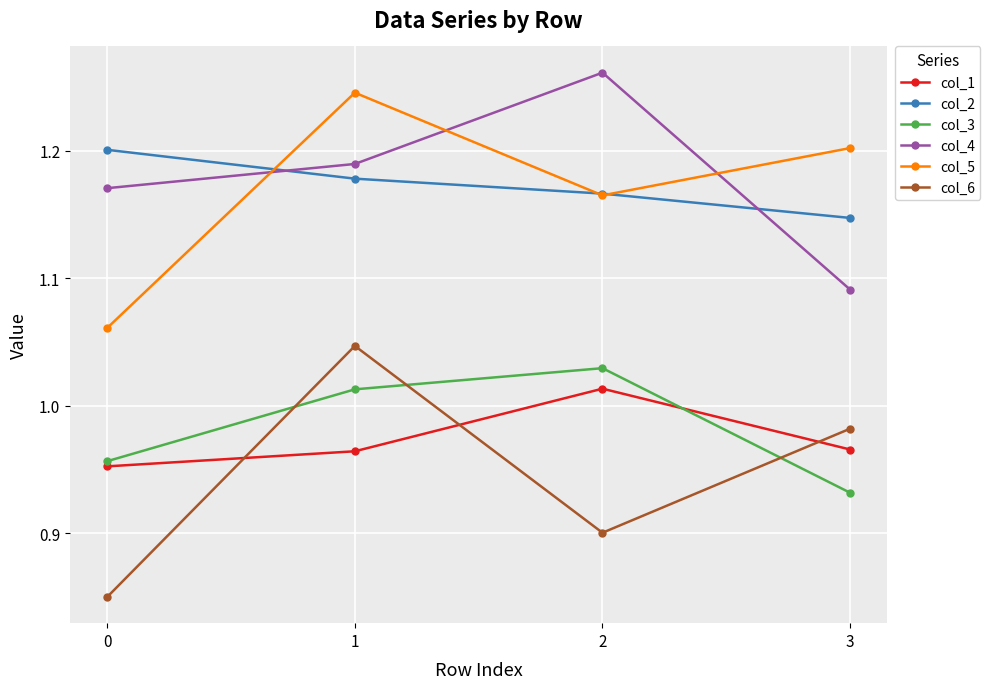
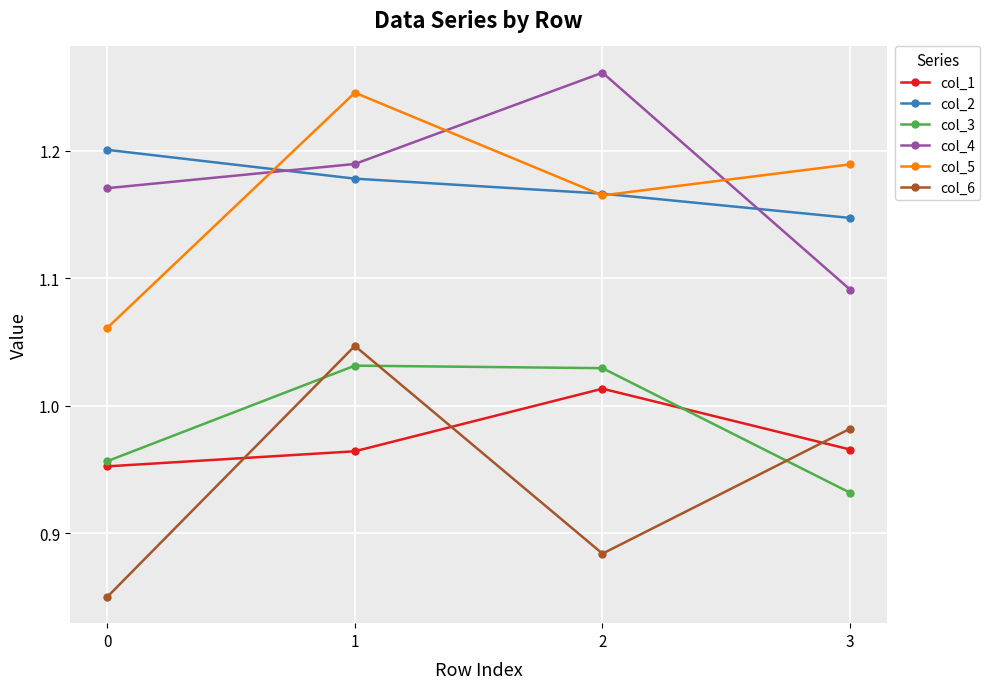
col_3, 1: 1.013 -> 1.031
col_6, 2: 0.900 -> 0.884
col_5, 3: 1.202 -> 1.189
